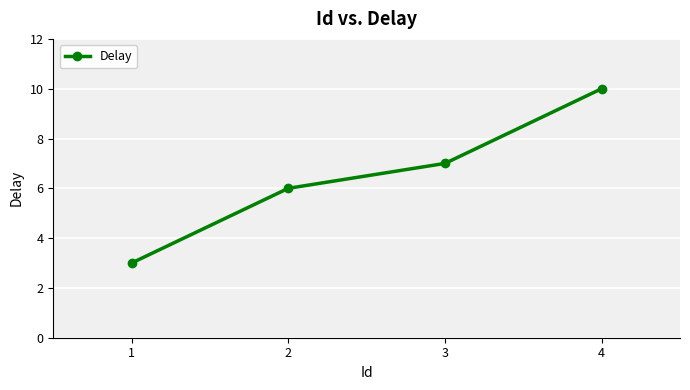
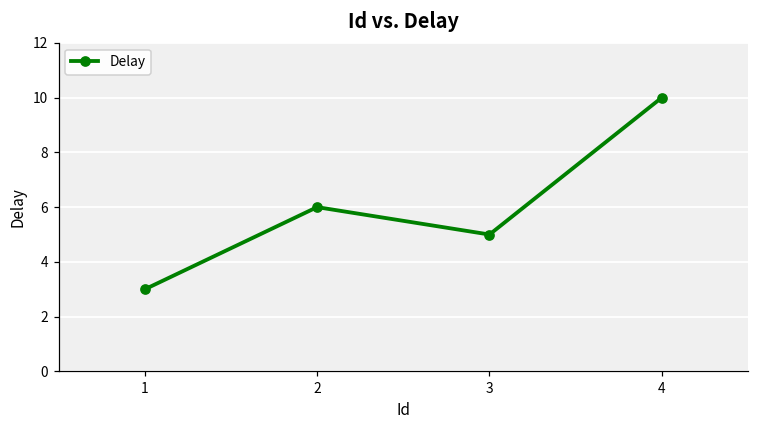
3: 7 -> 5
